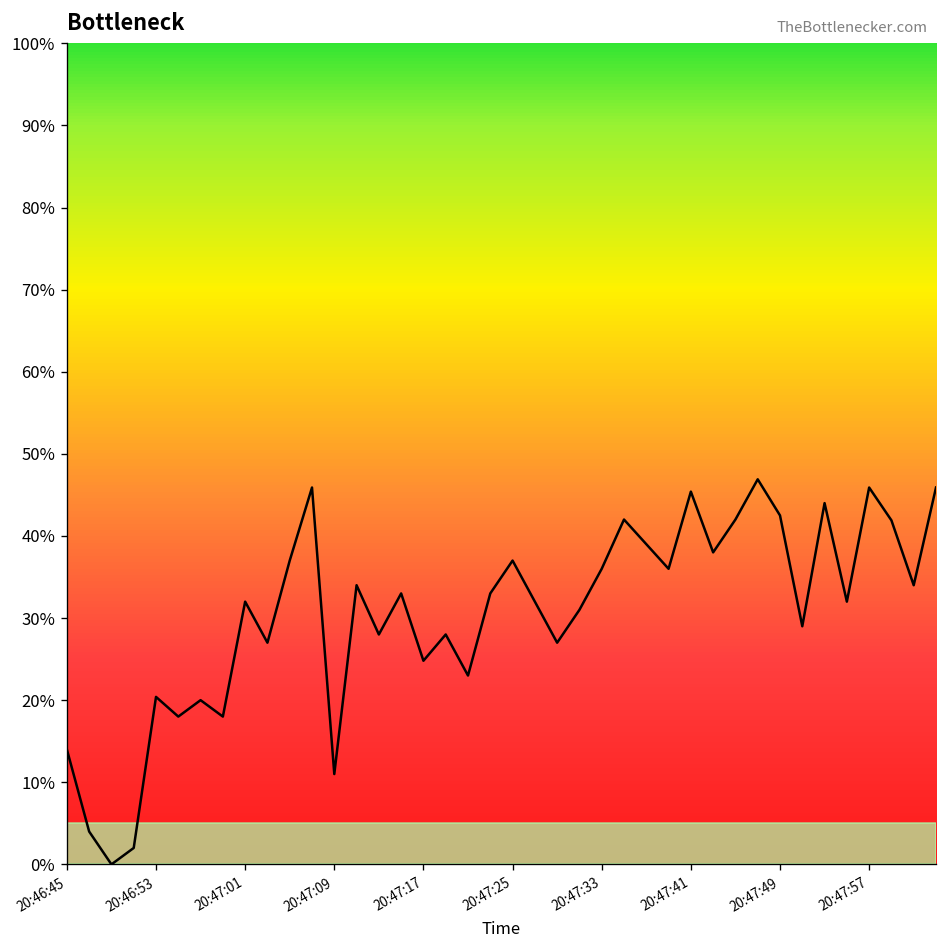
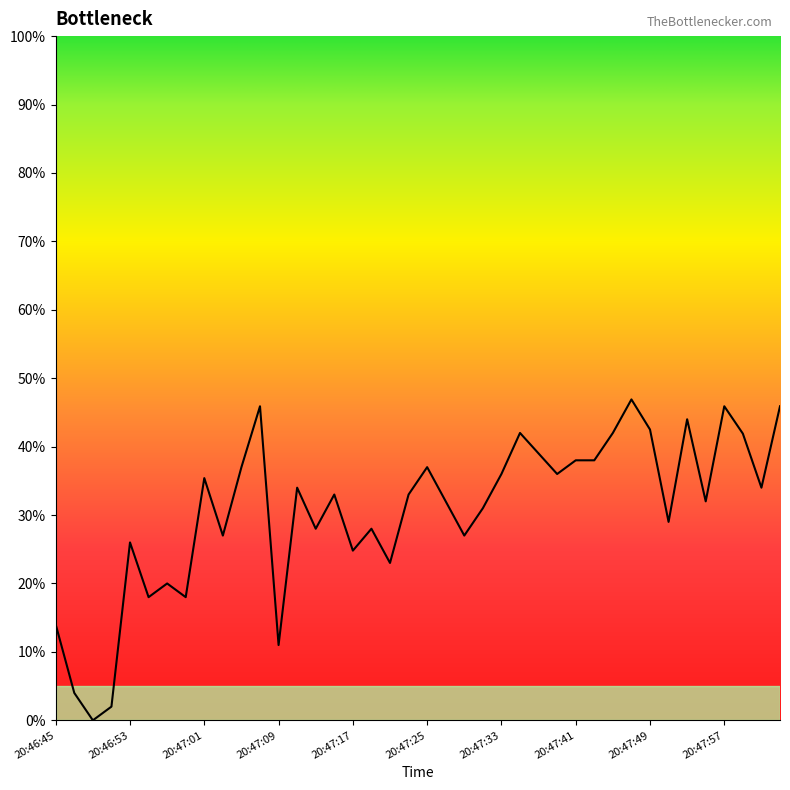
20:46:53: 20% -> 26%
20:47:01: 32% -> 35%
20:47:41: 45% -> 38%
